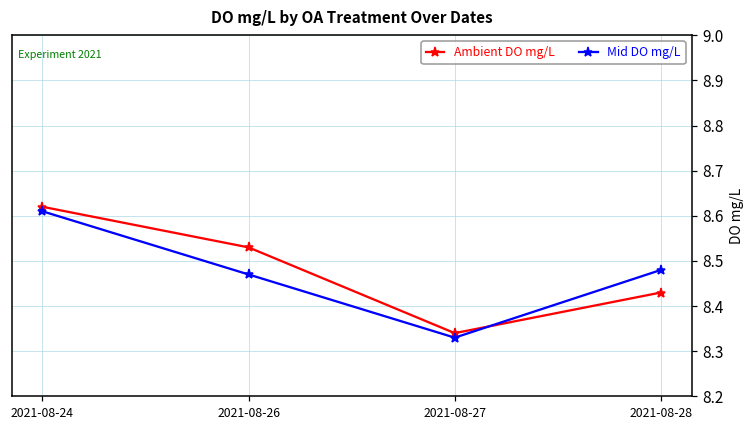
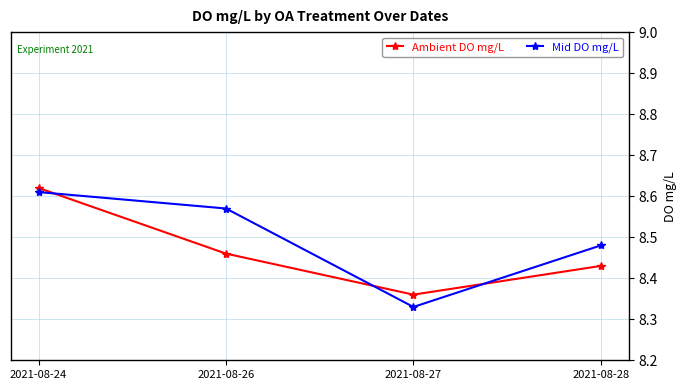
Ambient DO mg/L, 2021-08-26: 8.53 -> 8.46
Mid DO mg/L, 2021-08-26: 8.47 -> 8.57
Ambient DO mg/L, 2021-08-27: 8.34 -> 8.36
